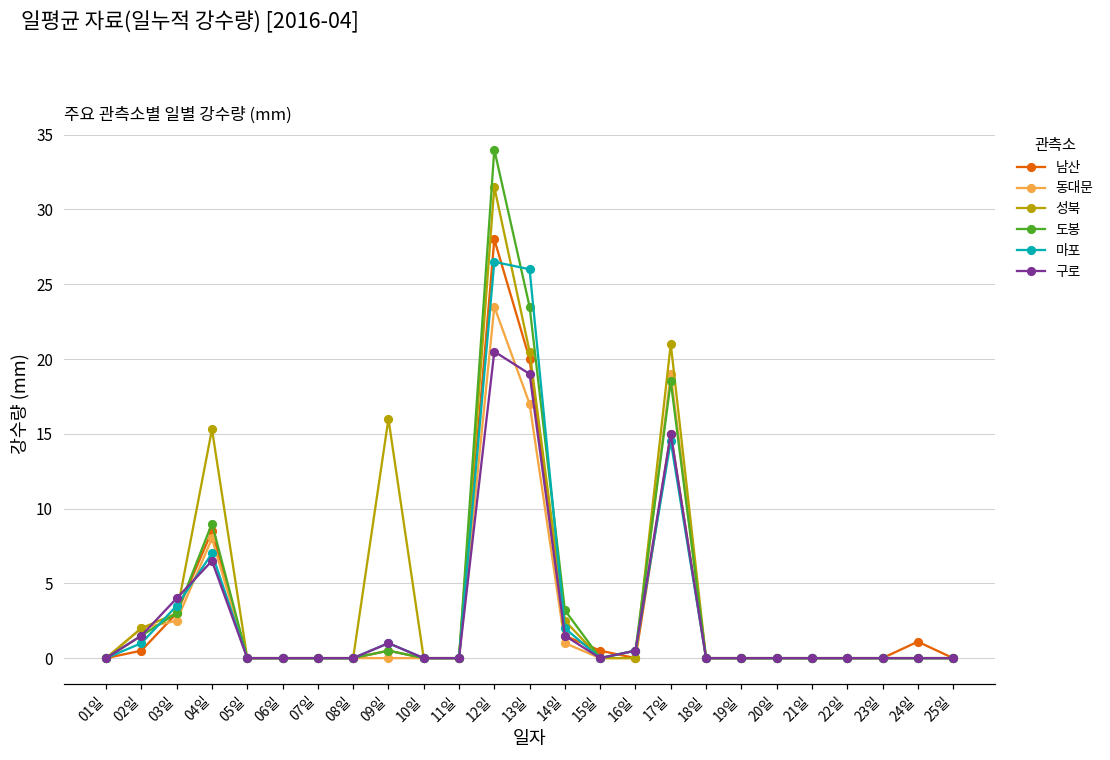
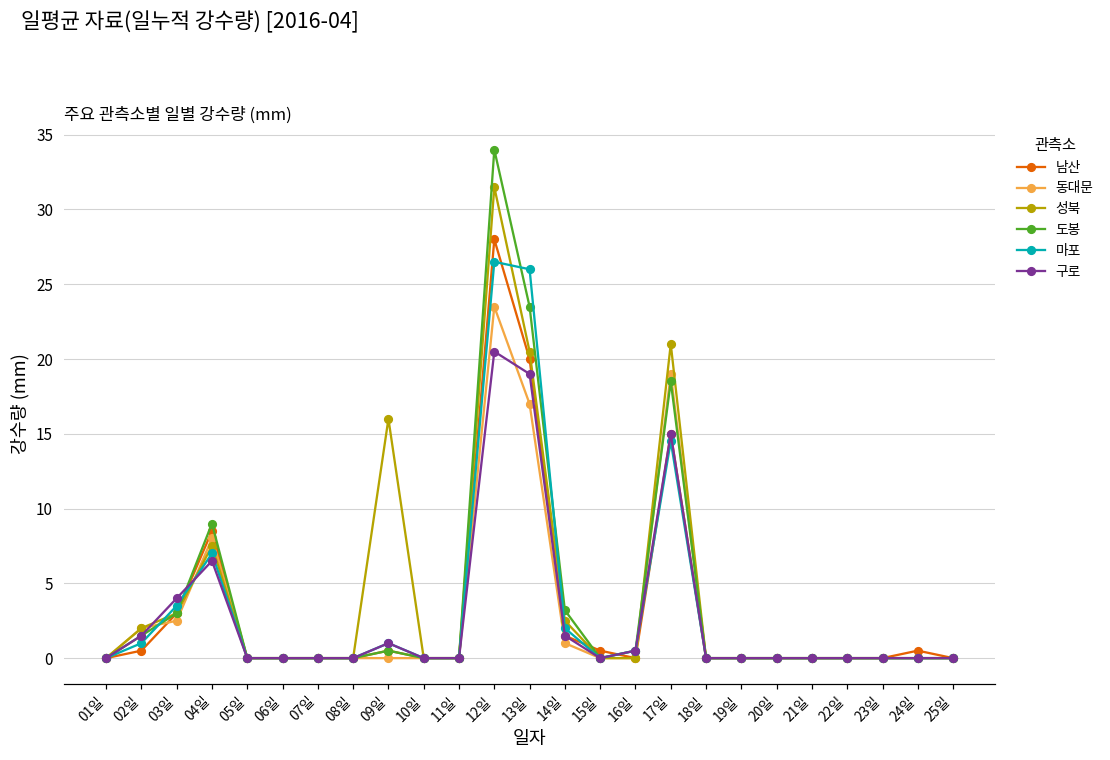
성북, 04일: 15.3 -> 7.5
남산, 24일: 1.1 -> 0.5
